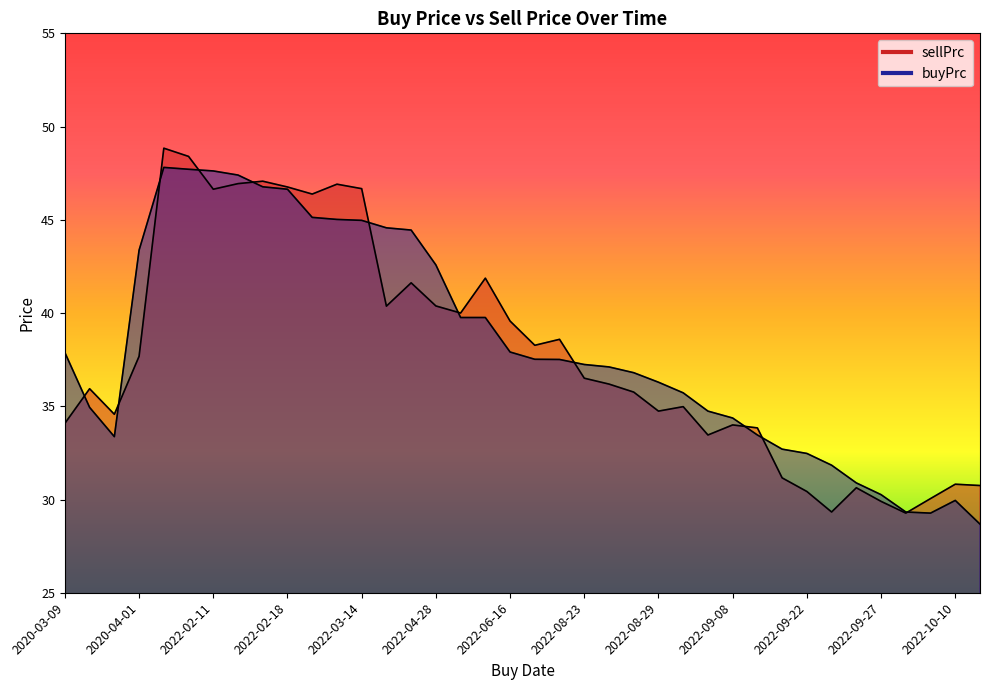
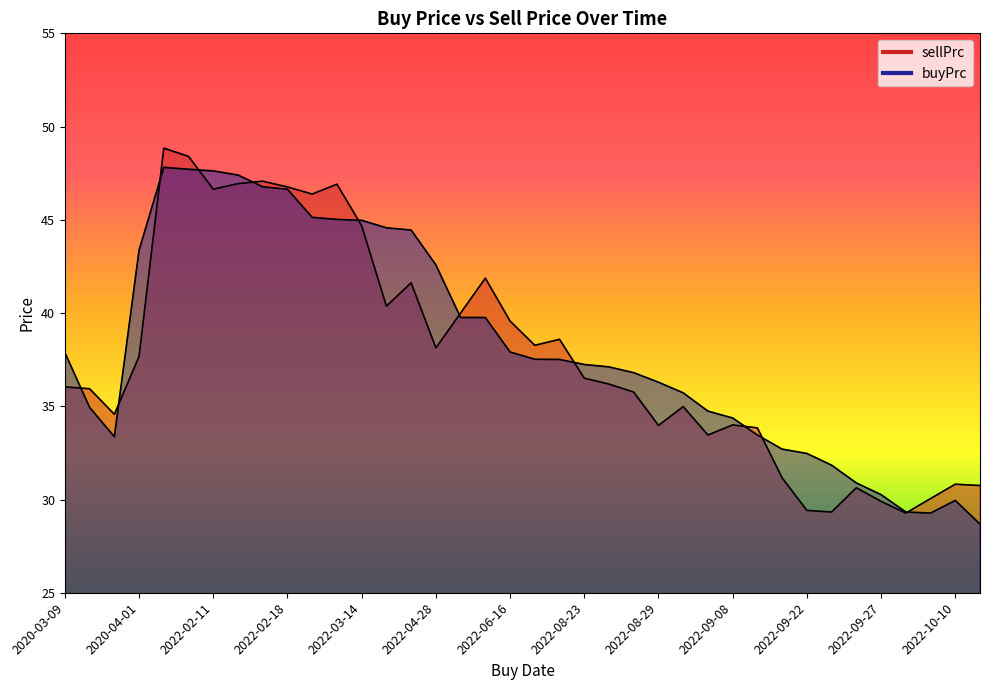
sellPrc, 2020-03-09: 34.1 -> 36.0
sellPrc, 2022-03-14: 46.7 -> 44.7
sellPrc, 2022-04-28: 40.4 -> 38.1
sellPrc, 2022-08-29: 34.7 -> 34.0
sellPrc, 2022-09-22: 30.4 -> 29.4
